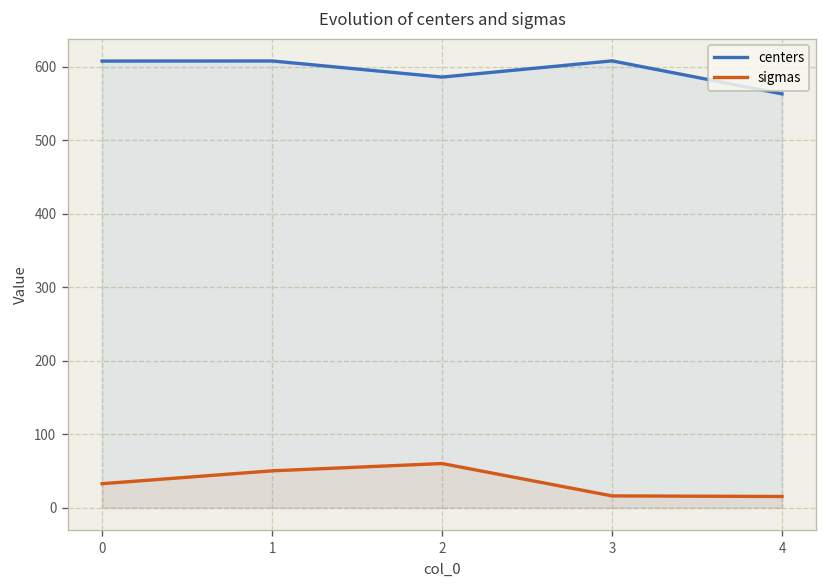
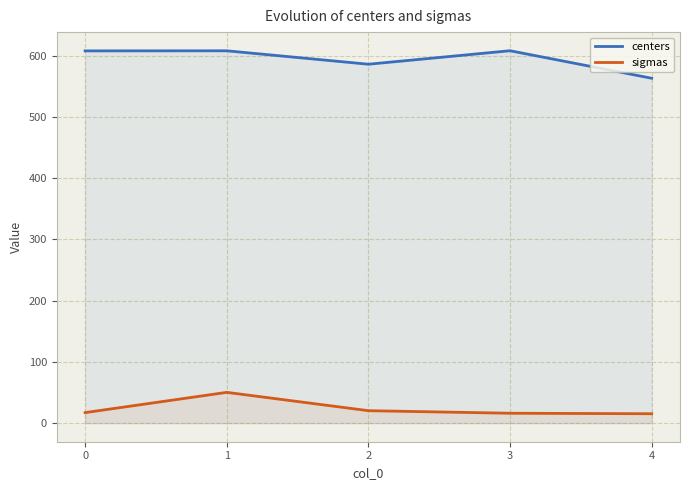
sigmas, 0: 30 -> 20
sigmas, 2: 60 -> 20
